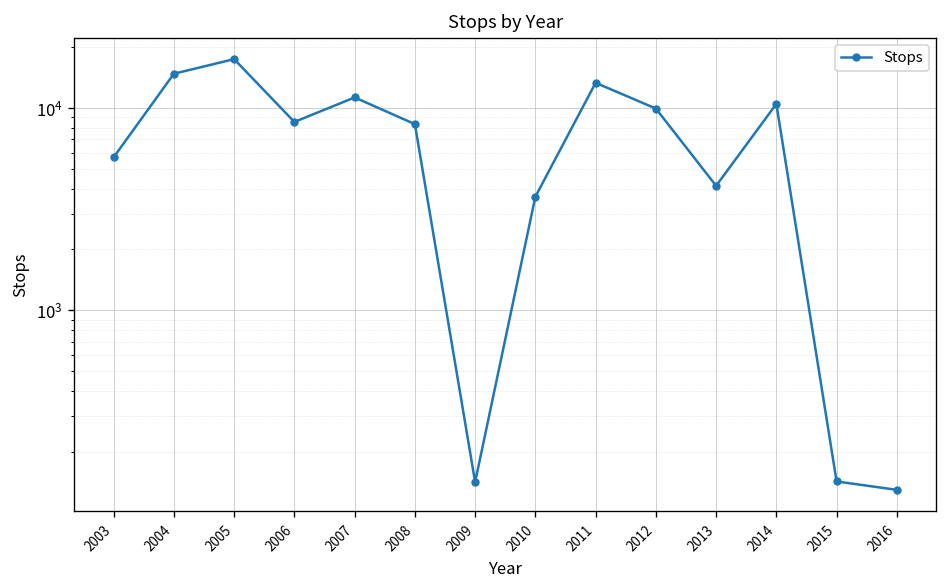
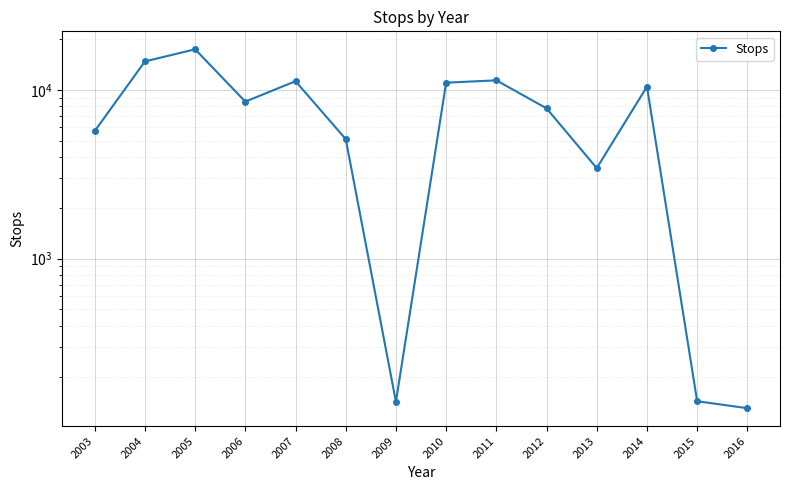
2008: 8000 -> 5100
2010: 3600 -> 11000
2011: 13000 -> 11000
2012: 10000 -> 8000
2013: 4100 -> 3400
